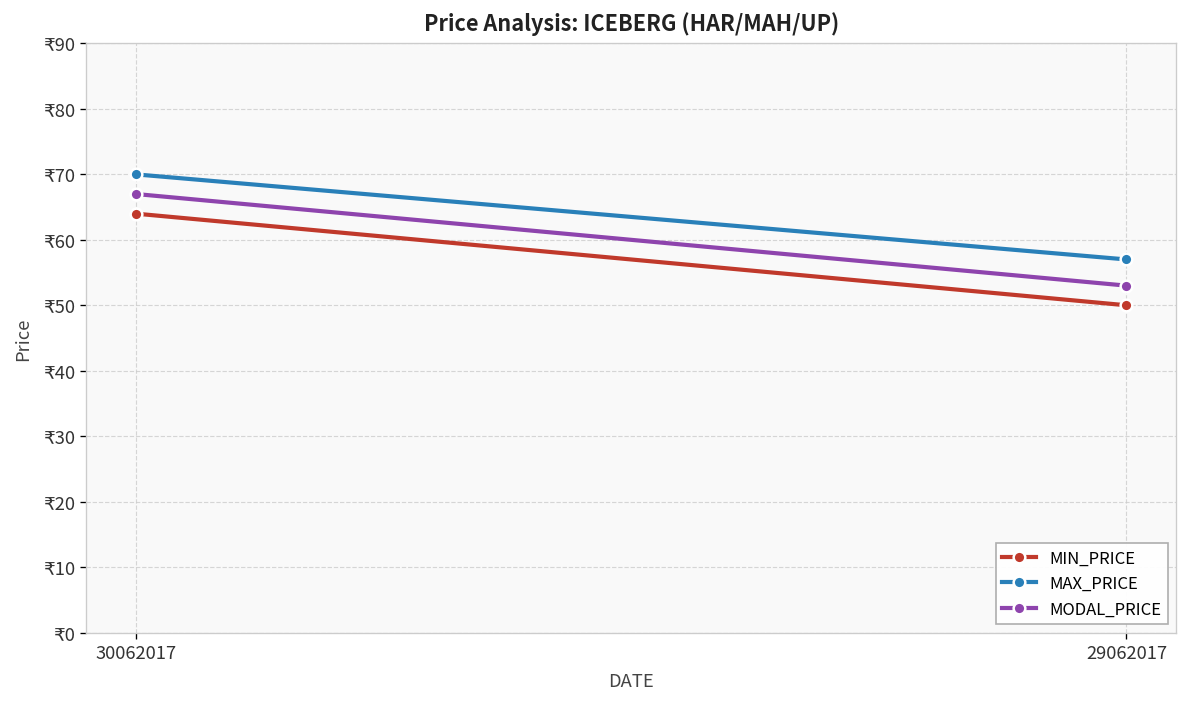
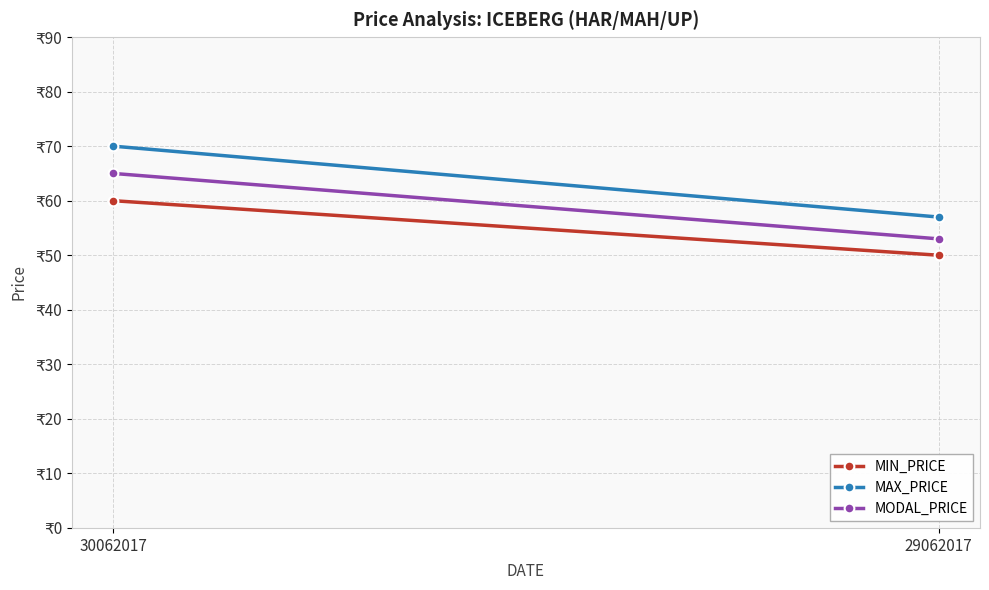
MIN_PRICE, 30062017: ₹64 -> ₹60
MODAL_PRICE, 30062017: ₹67 -> ₹65
